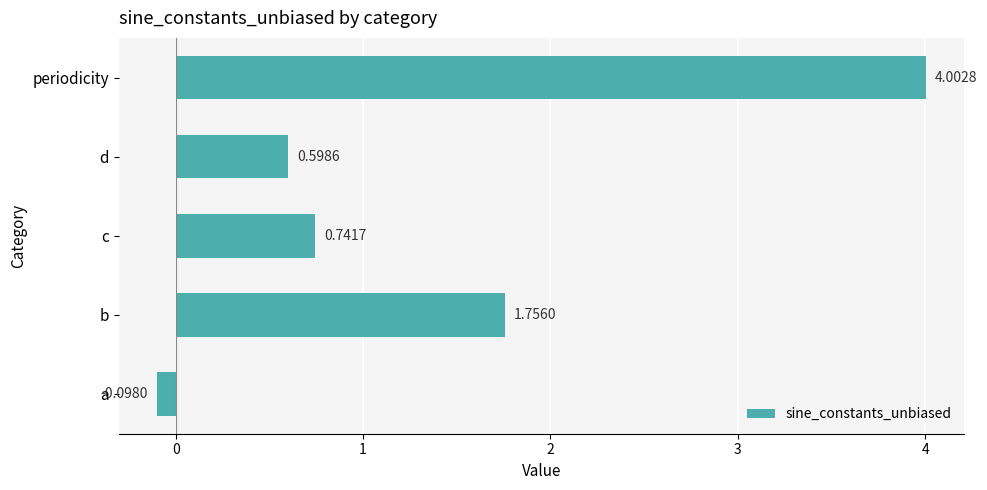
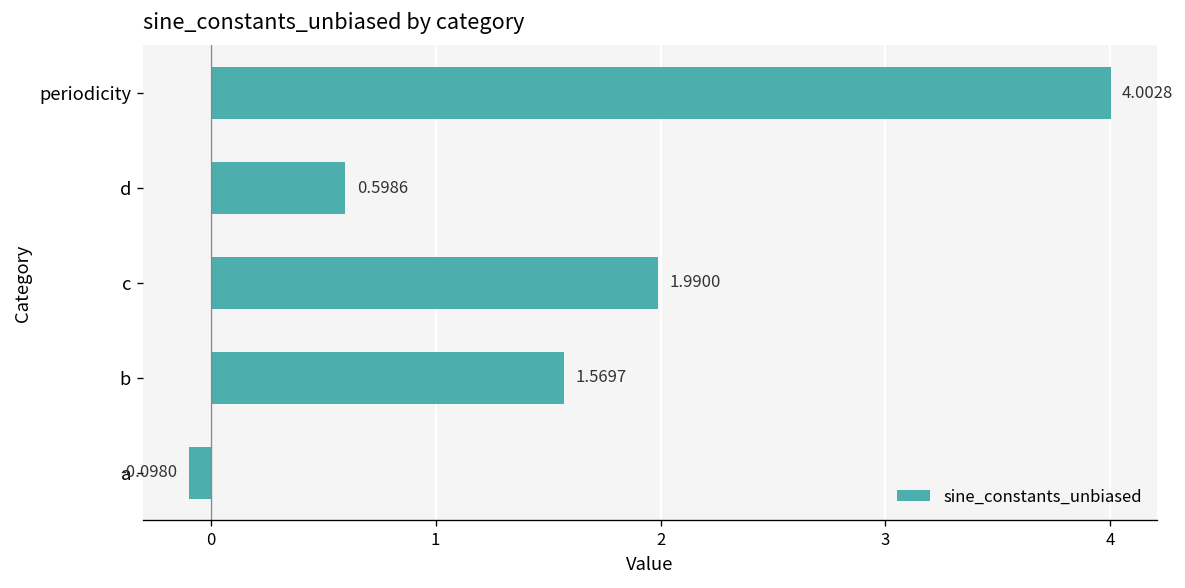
c: 0.7417 -> 1.9900
b: 1.7560 -> 1.5697
